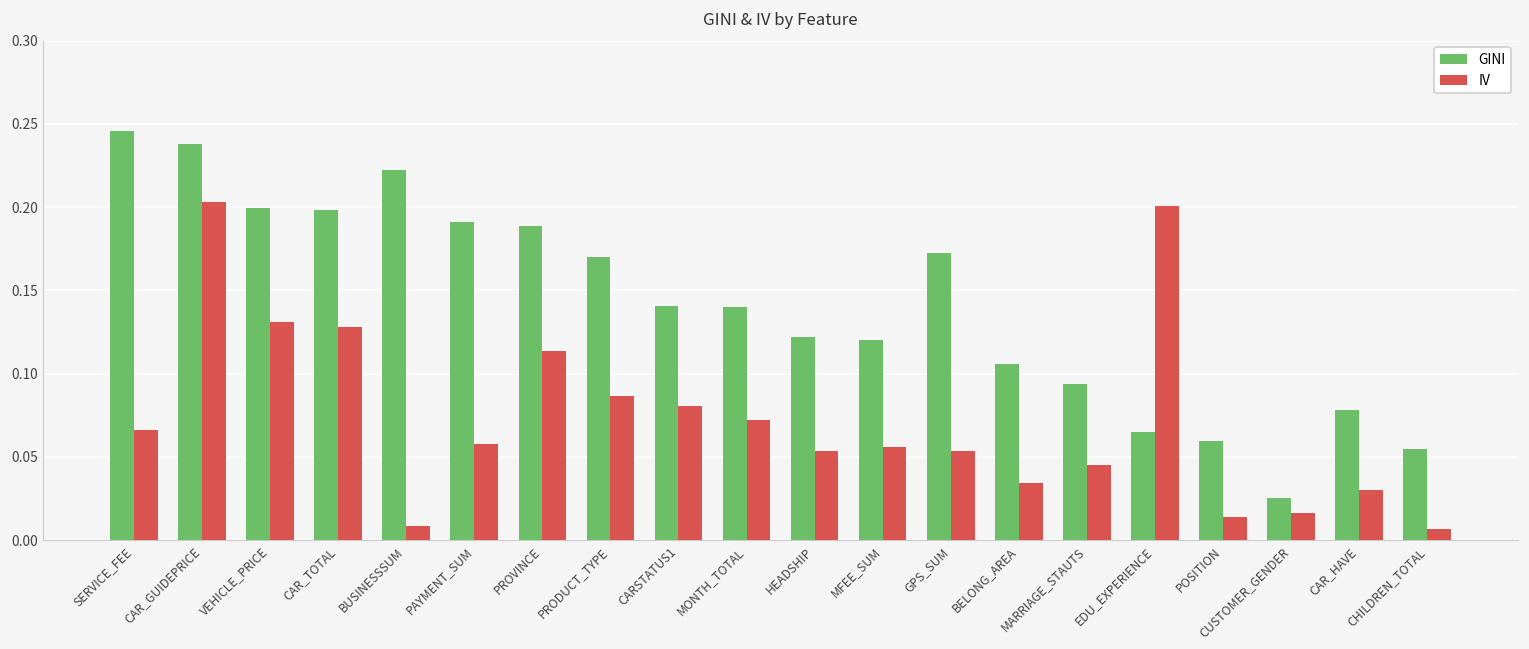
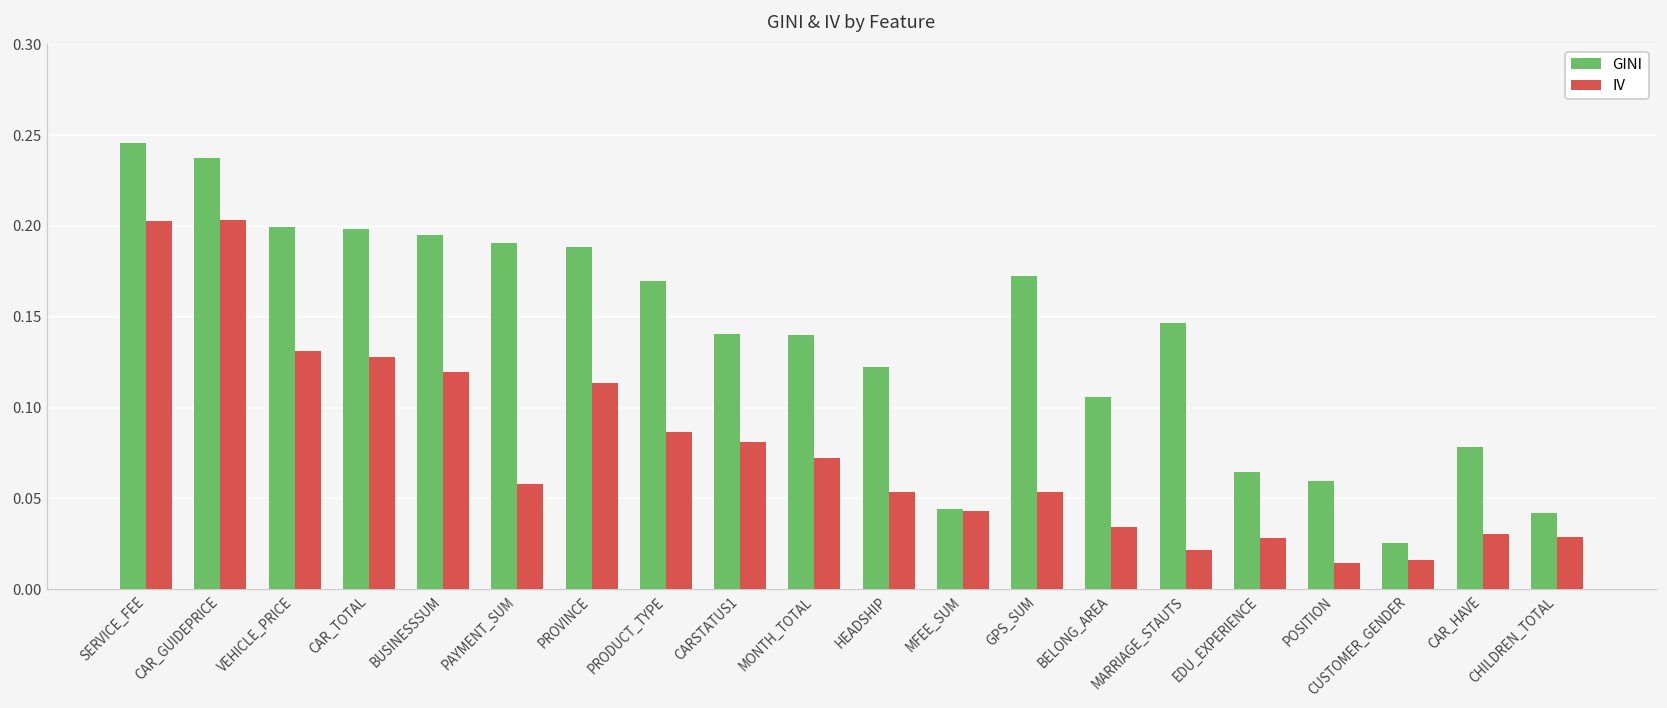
IV, SERVICE_FEE: 0.066 -> 0.203
GINI, BUSINESSSUM: 0.222 -> 0.195
IV, BUSINESSSUM: 0.009 -> 0.120
GINI, MFEE_SUM: 0.120 -> 0.044
IV, MFEE_SUM: 0.056 -> 0.043
GINI, MARRIAGE_STAUTS: 0.094 -> 0.147
IV, MARRIAGE_STAUTS: 0.045 -> 0.022
IV, EDU_EXPERIENCE: 0.201 -> 0.028
GINI, CHILDREN_TOTAL: 0.055 -> 0.042
IV, CHILDREN_TOTAL: 0.007 -> 0.029
